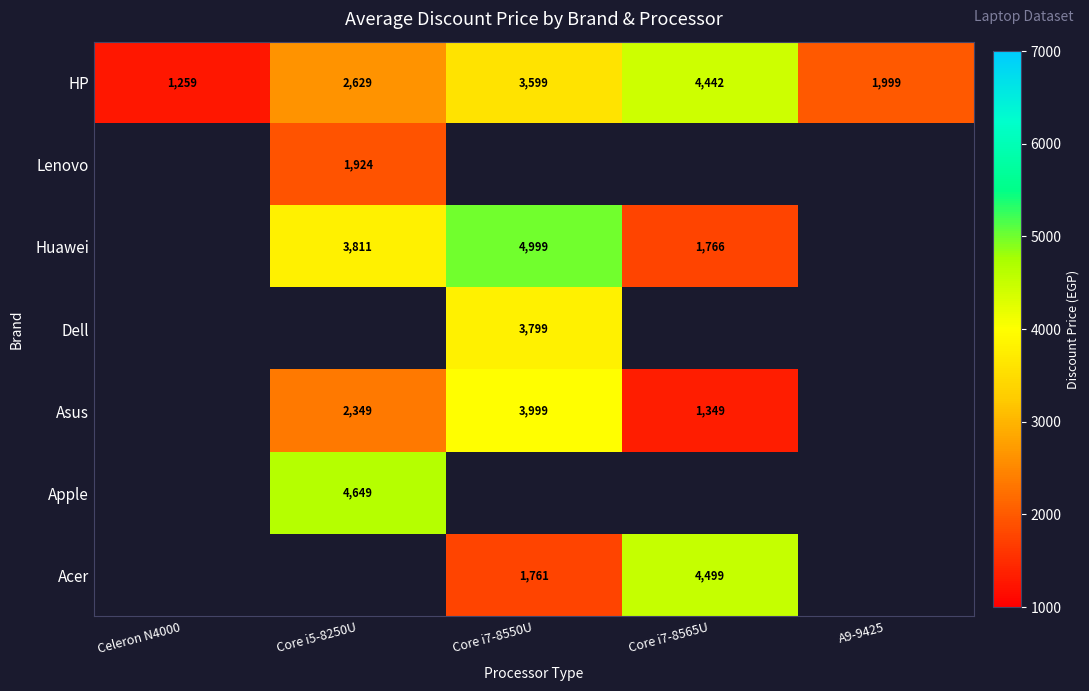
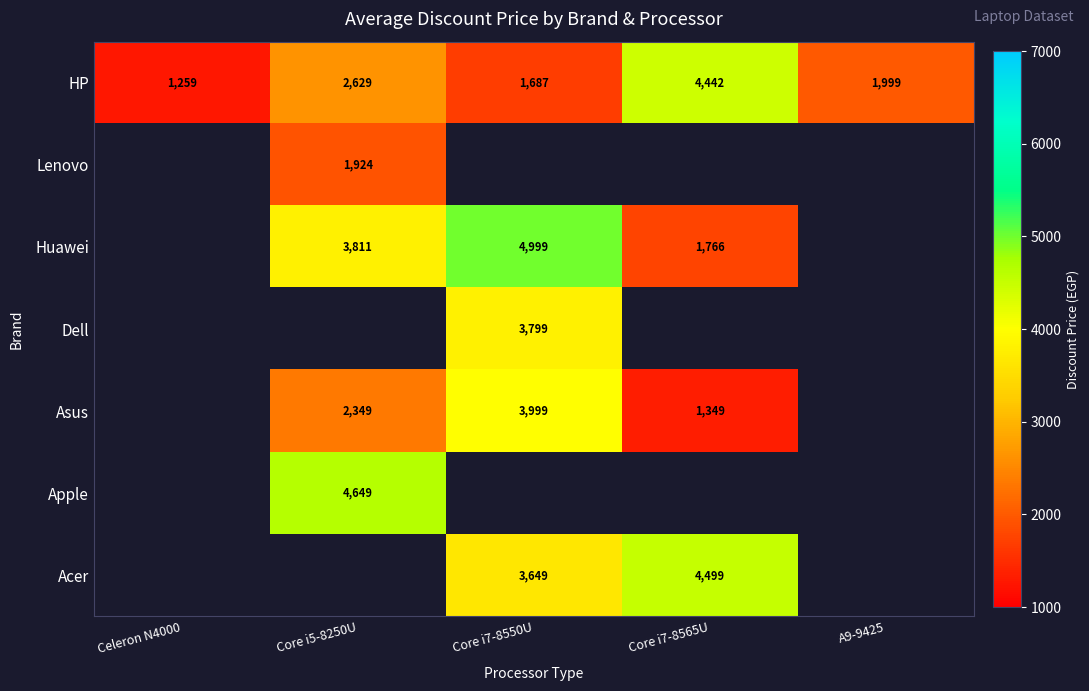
HP, Core i7-8550U: 3,599 -> 1,687
Acer, Core i7-8550U: 1,761 -> 3,649
